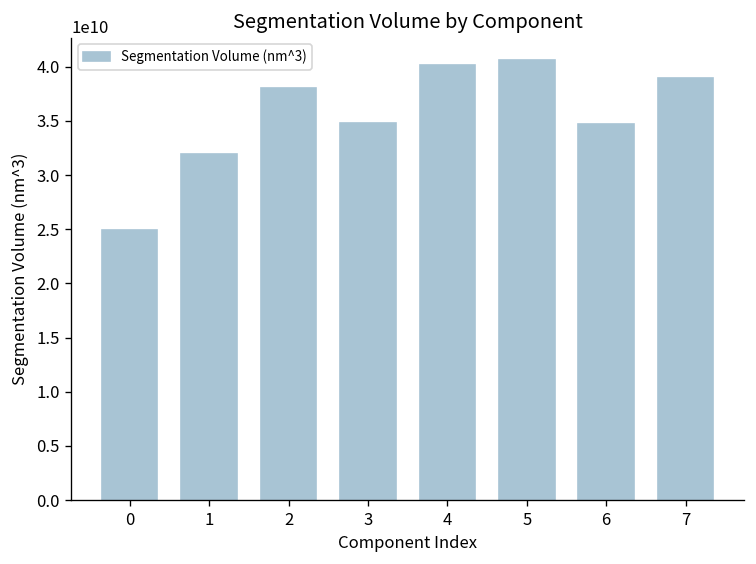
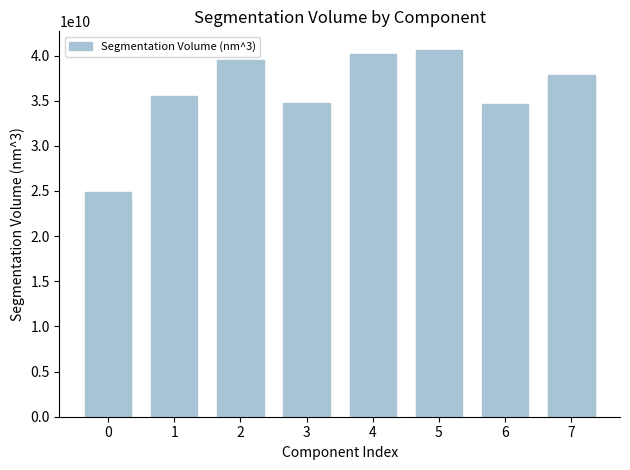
1: 32000000000 -> 36000000000
2: 38000000000 -> 40000000000
7: 39000000000 -> 38000000000
